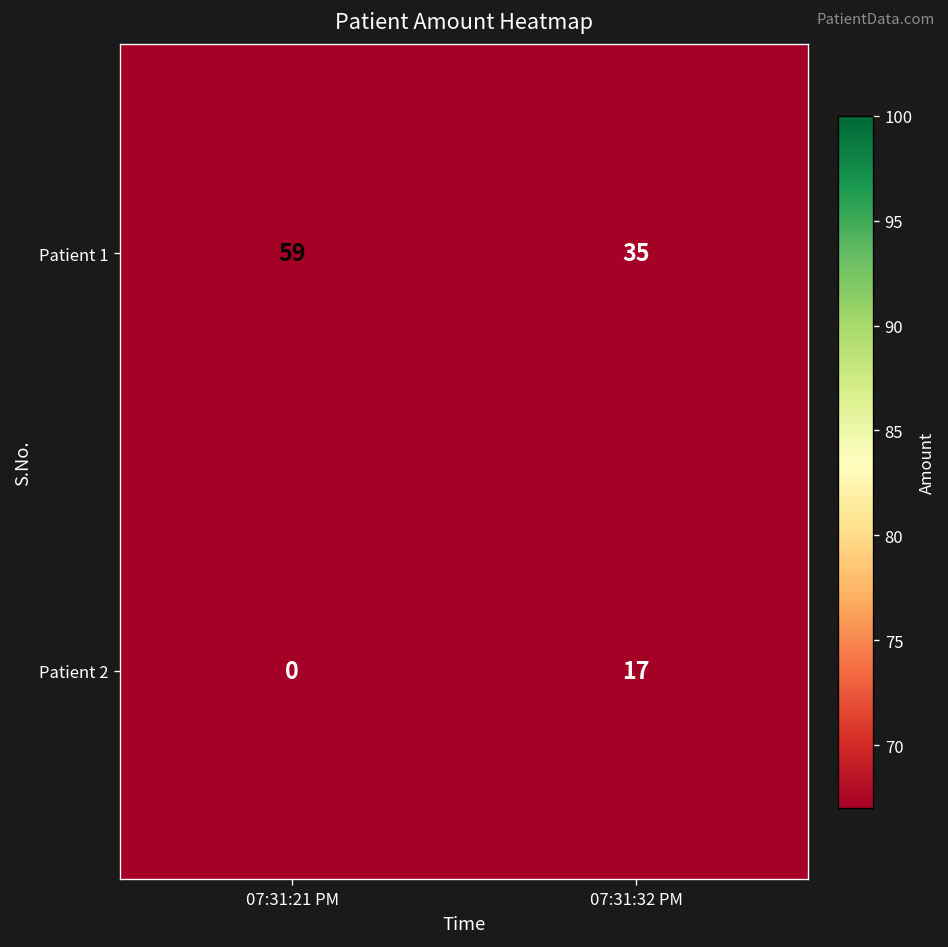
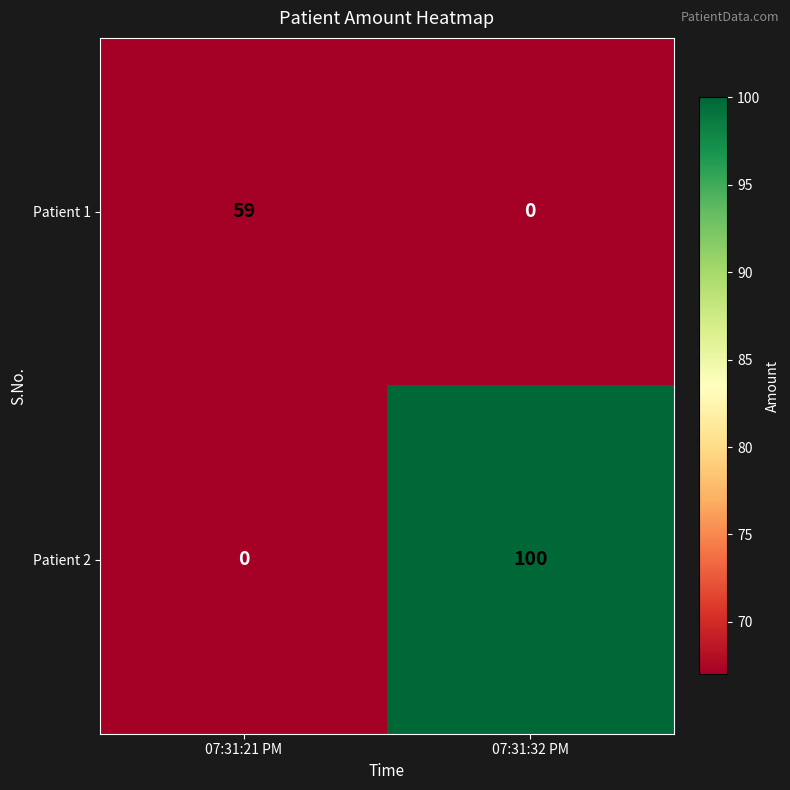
Patient 1, 07:31:32 PM: 35 -> 0
Patient 2, 07:31:32 PM: 17 -> 100
